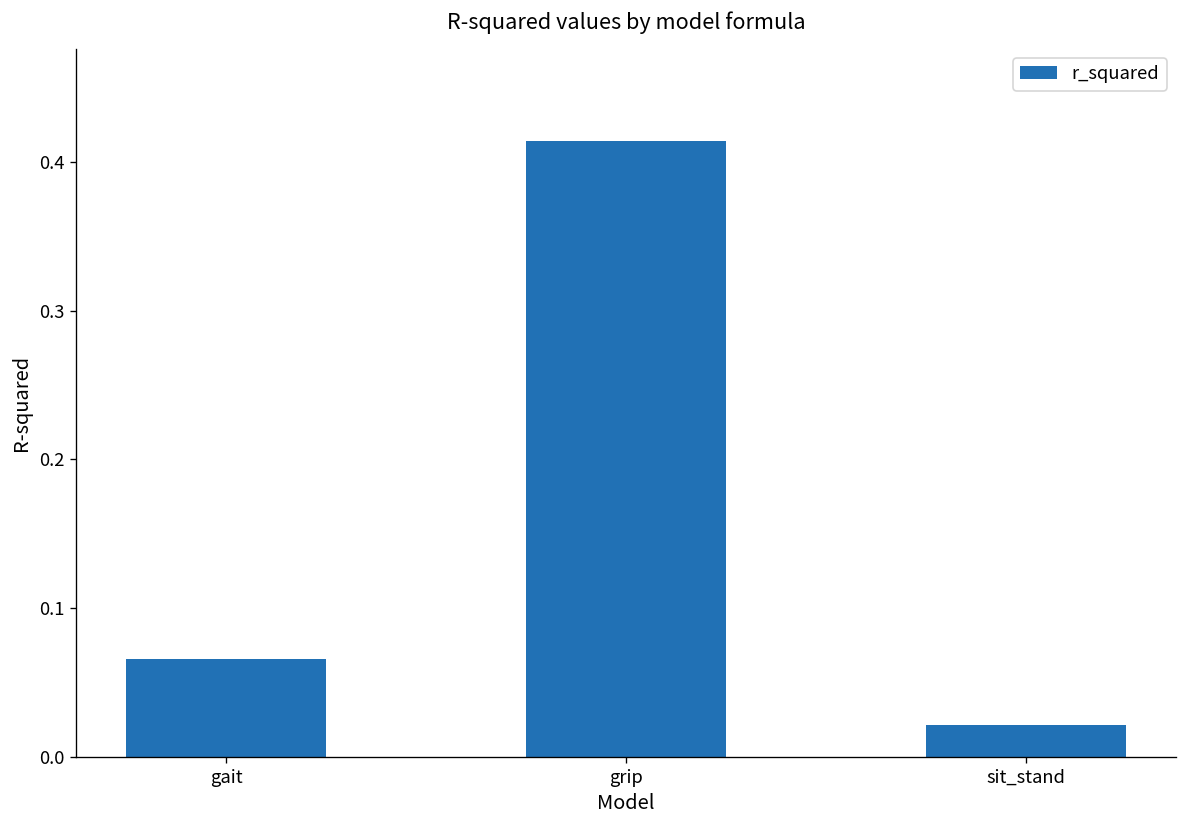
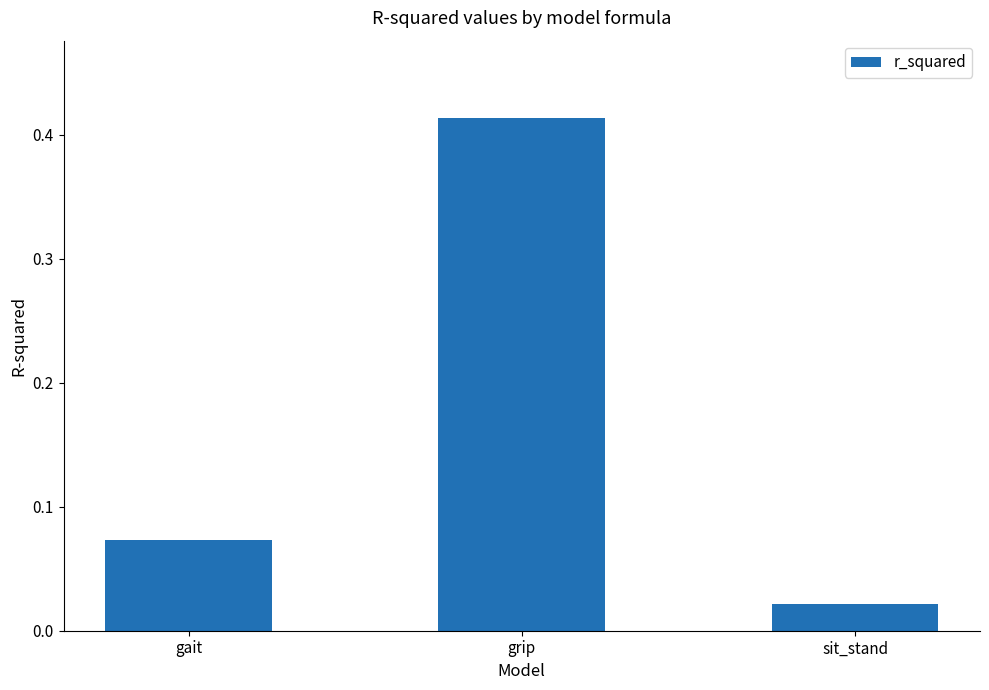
gait: 0.066 -> 0.073
